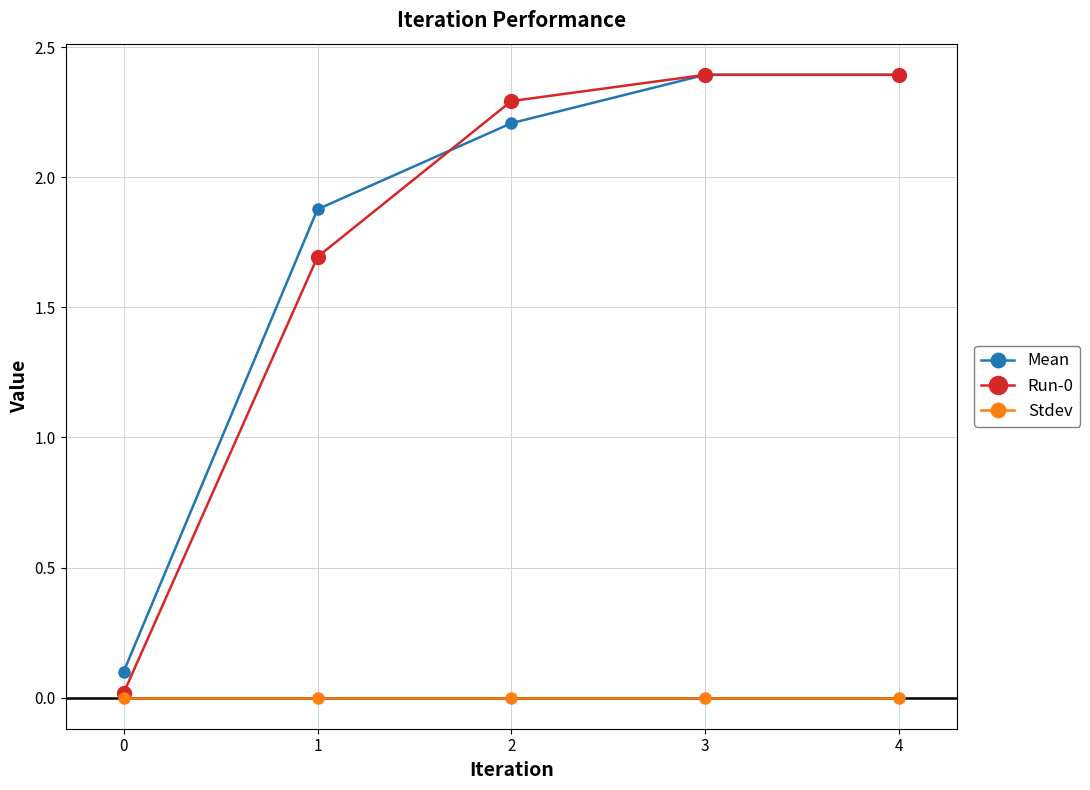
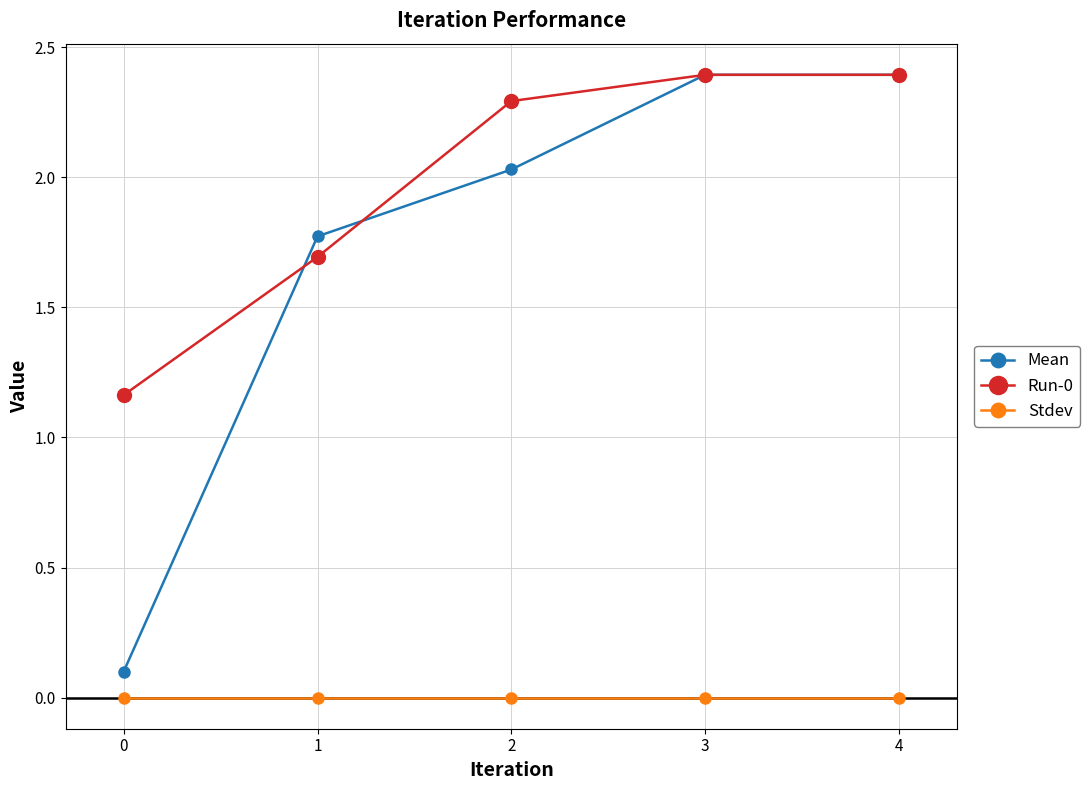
Run-0, 0: 0.02 -> 1.16
Mean, 1: 1.88 -> 1.77
Mean, 2: 2.21 -> 2.03
